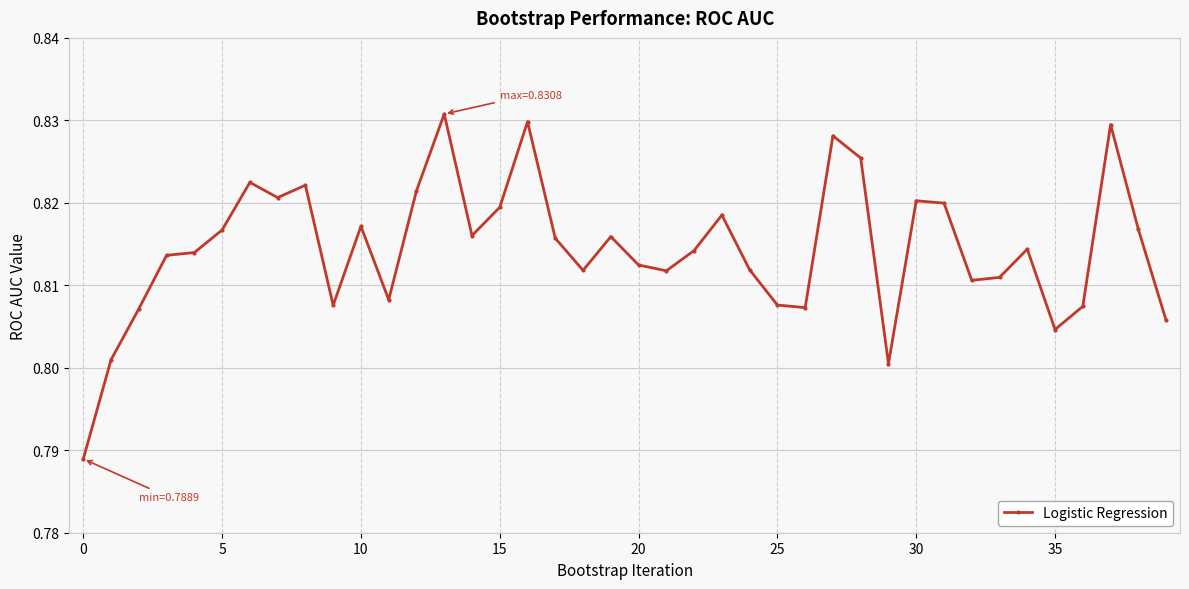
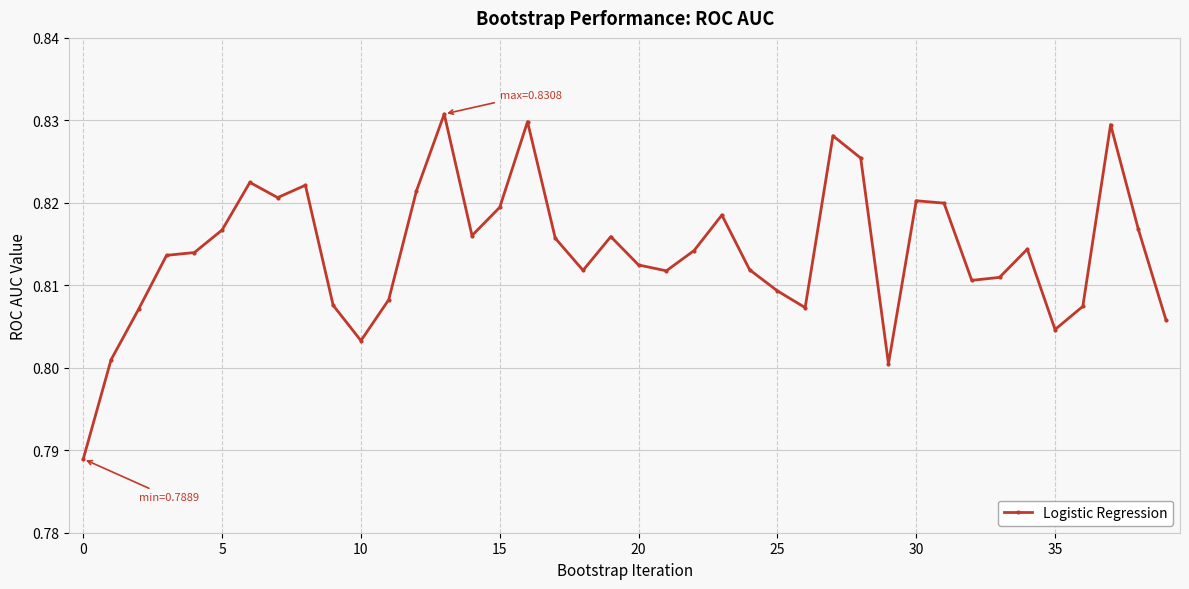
10: 0.817 -> 0.803
25: 0.808 -> 0.809
